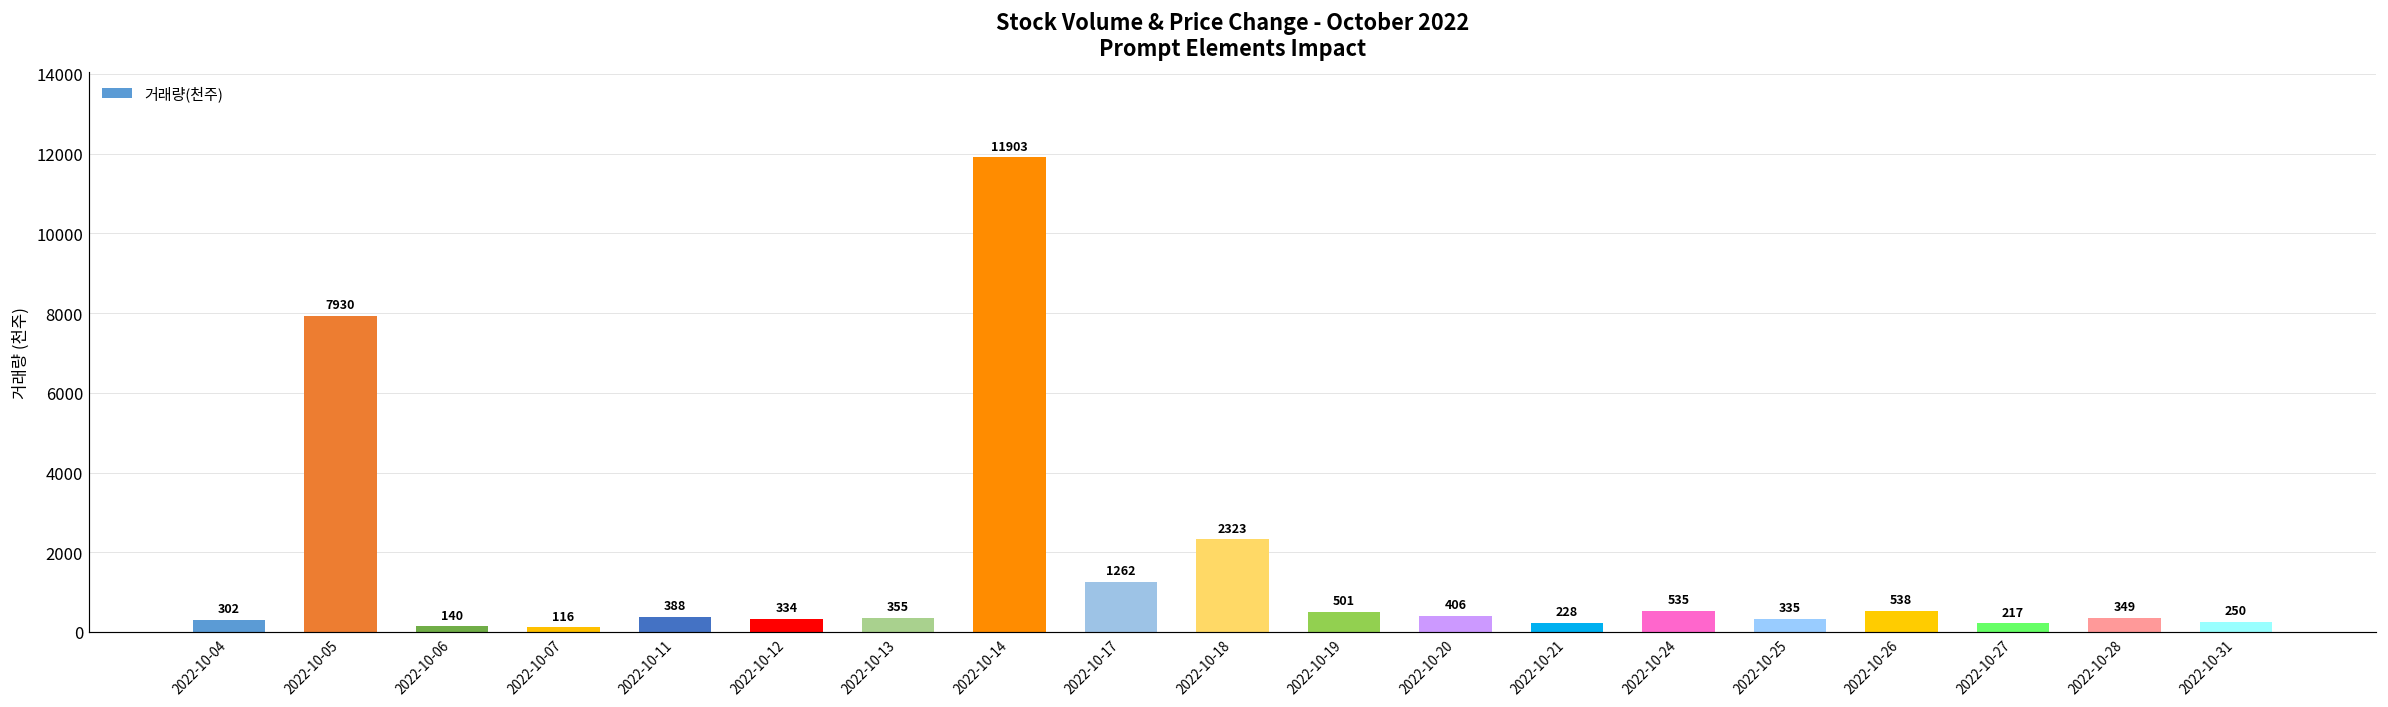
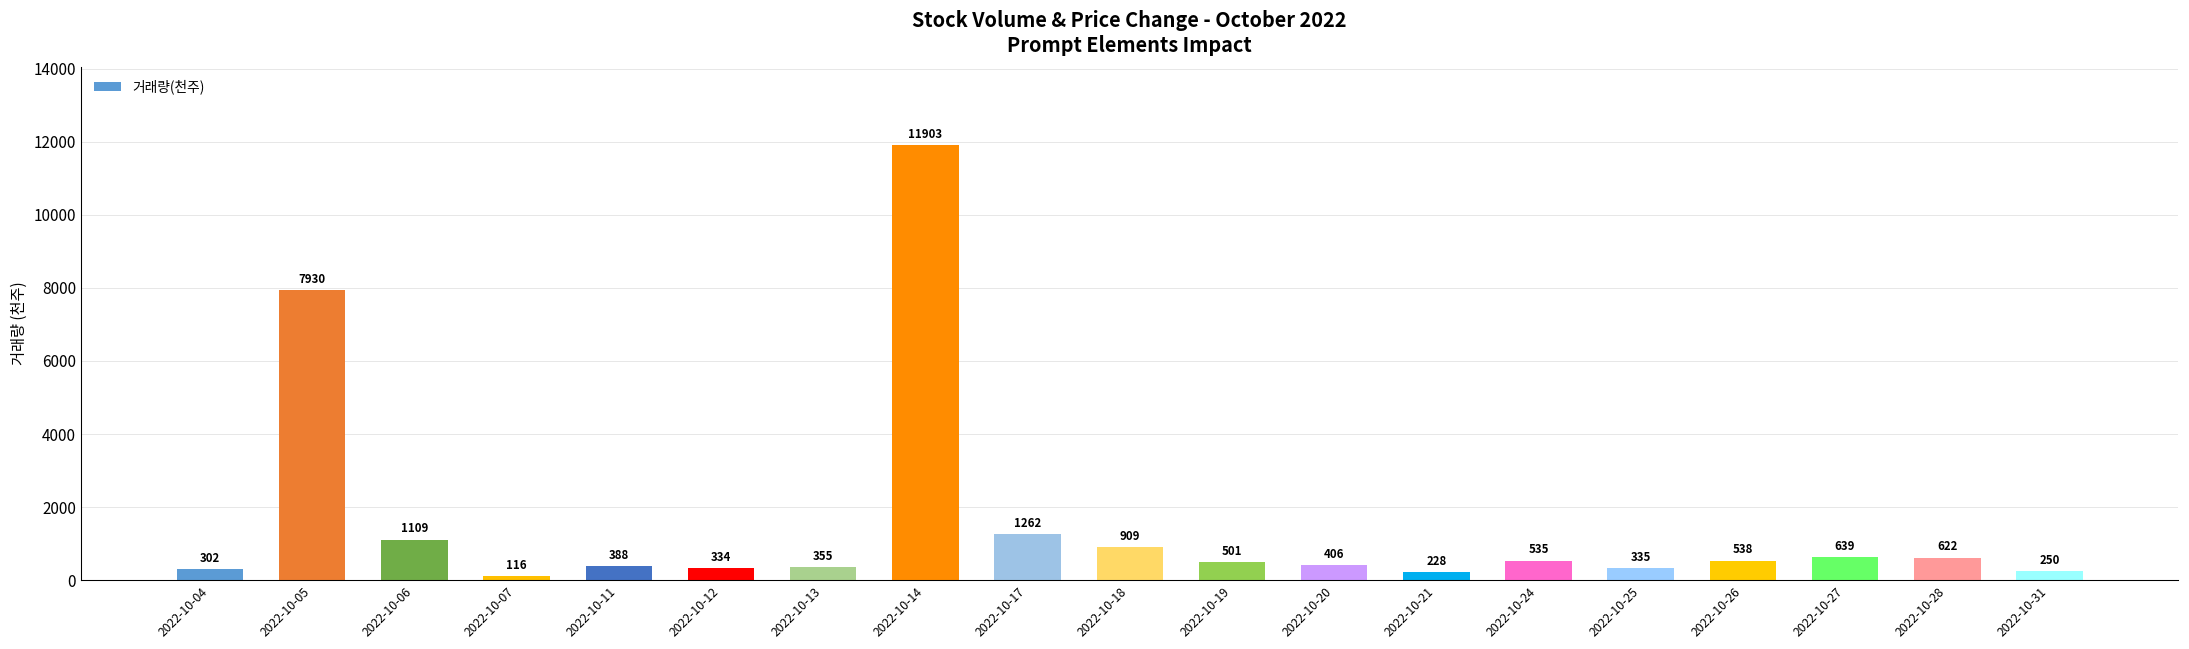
2022-10-06: 140 -> 1109
2022-10-18: 2323 -> 909
2022-10-27: 217 -> 639
2022-10-28: 349 -> 622
